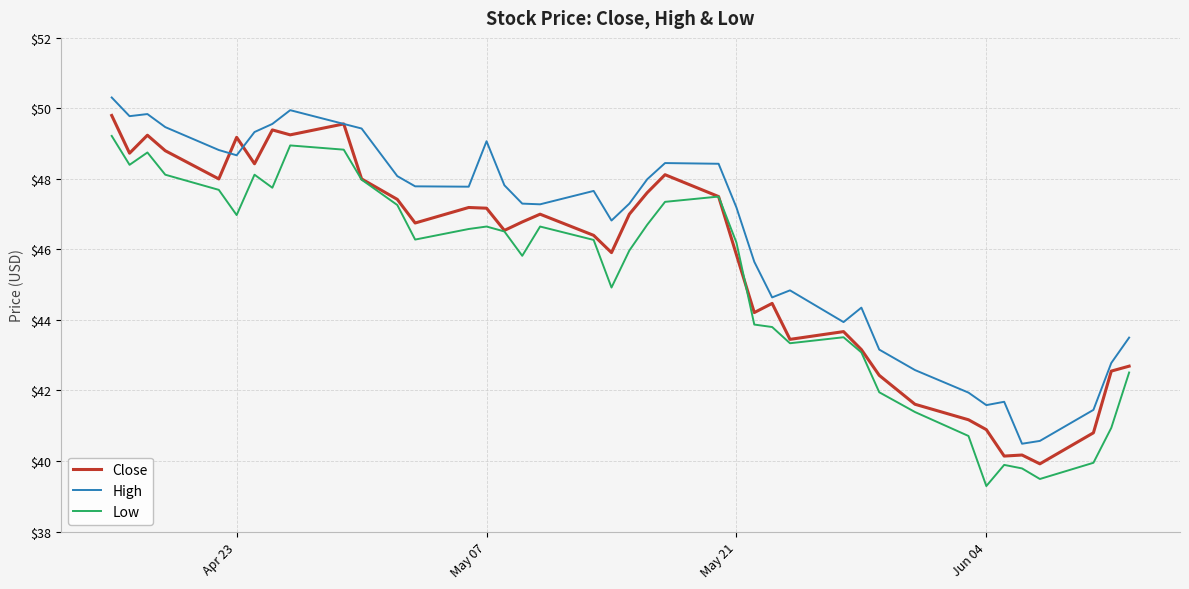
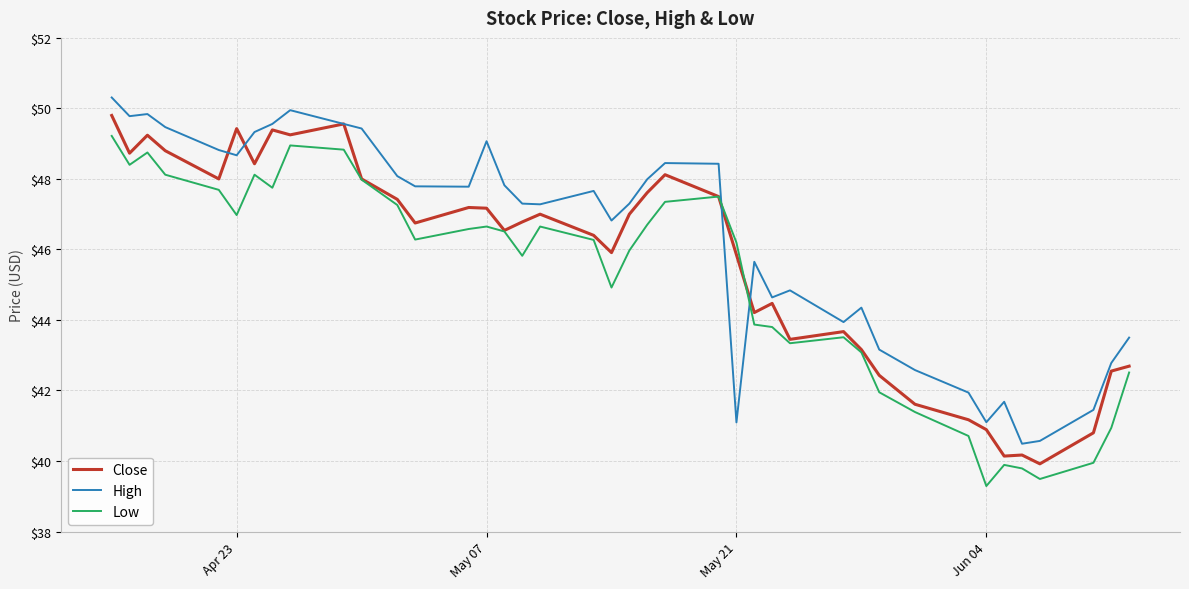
Close, Apr 23: $49.2 -> $49.4
High, May 21: $47.2 -> $41.1
High, Jun 04: $41.6 -> $41.1
